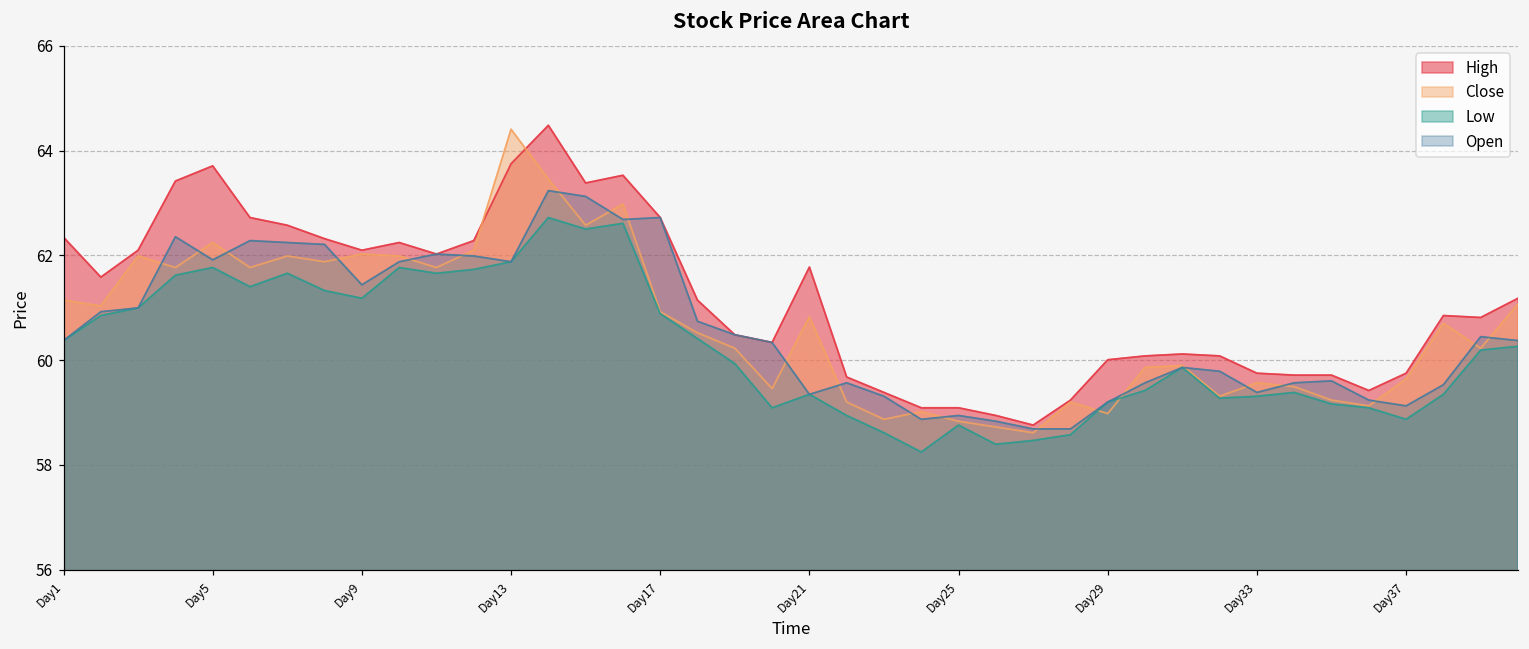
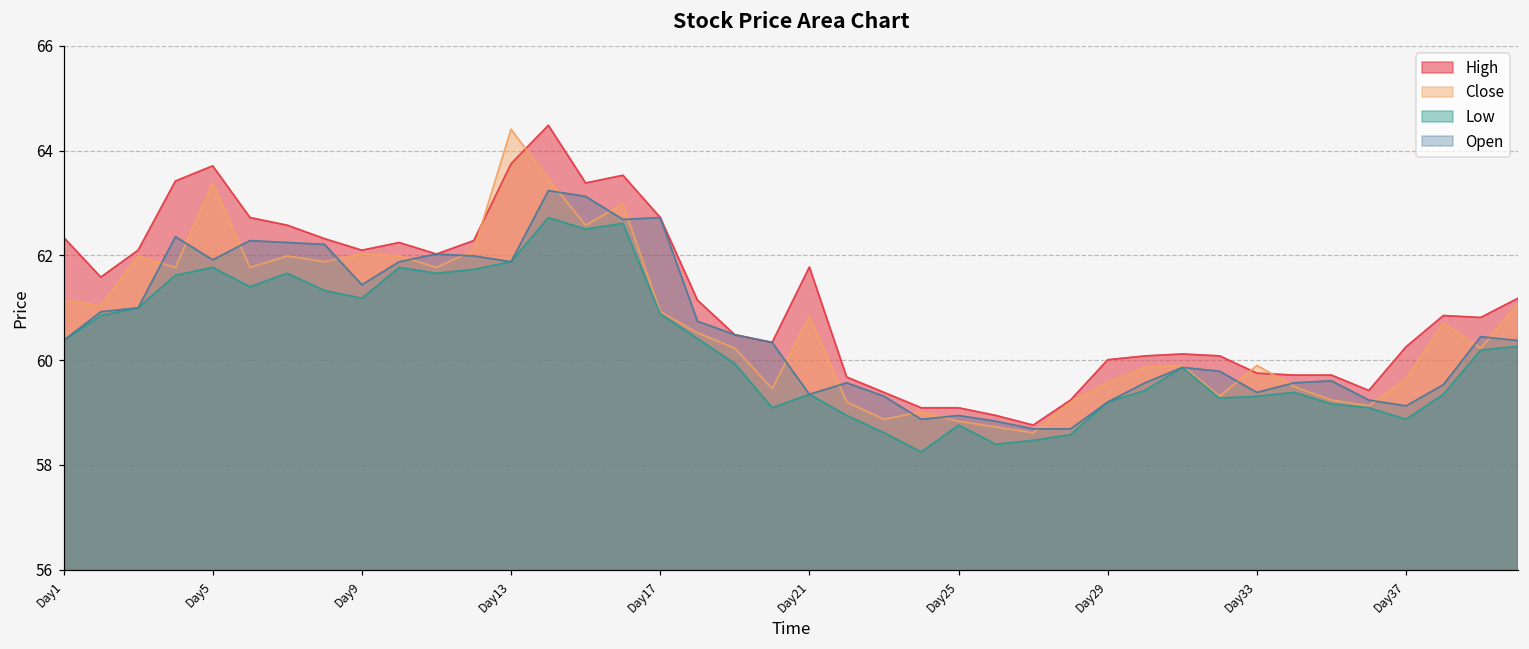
Close, Day5: 62.2 -> 63.4
Close, Day29: 59.0 -> 59.6
Close, Day33: 59.6 -> 59.9
High, Day37: 59.8 -> 60.3
